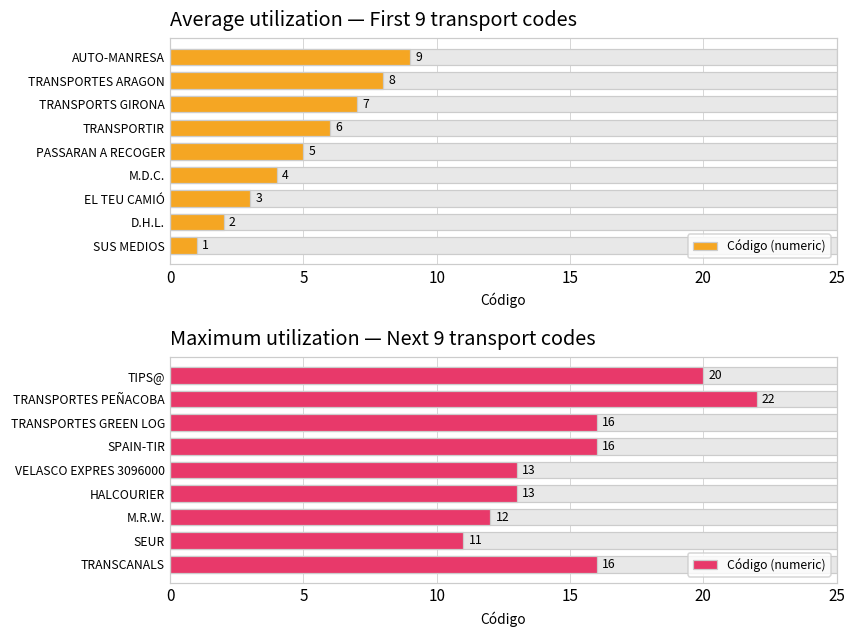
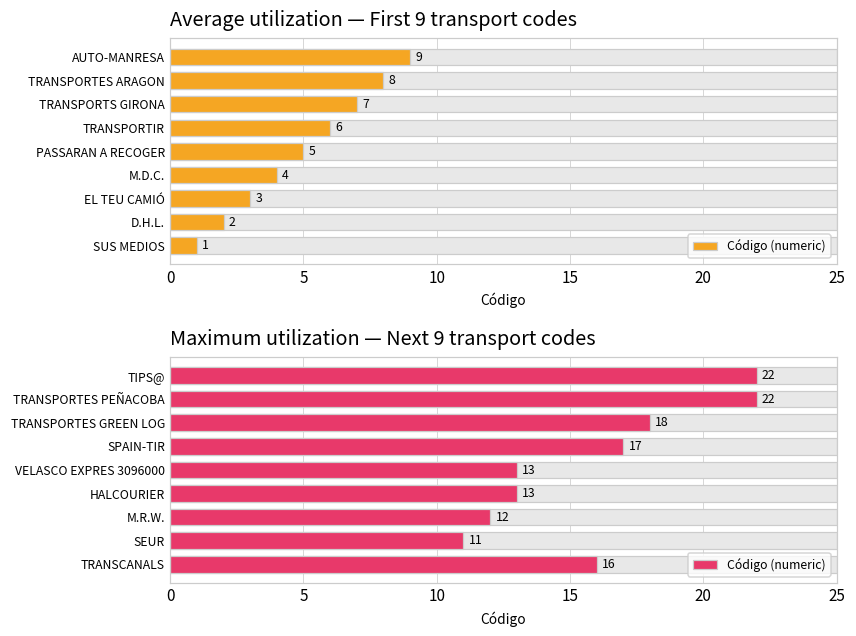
Maximum utilization — Next 9 transport codes, Código (numeric), TIPS@: 20 -> 22
Maximum utilization — Next 9 transport codes, Código (numeric), TRANSPORTES GREEN LOG: 16 -> 18
Maximum utilization — Next 9 transport codes, Código (numeric), SPAIN-TIR: 16 -> 17
